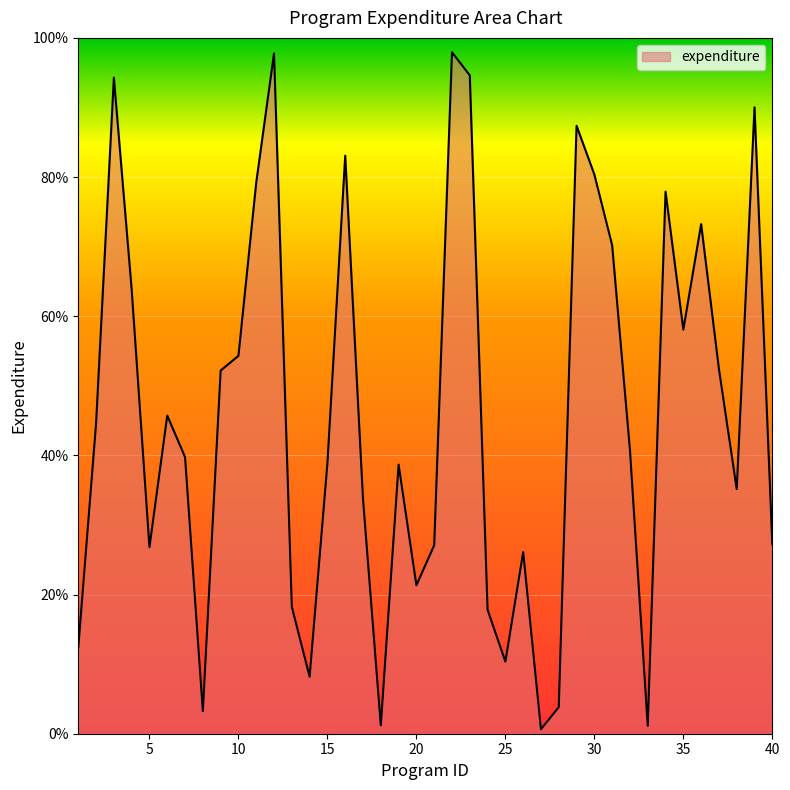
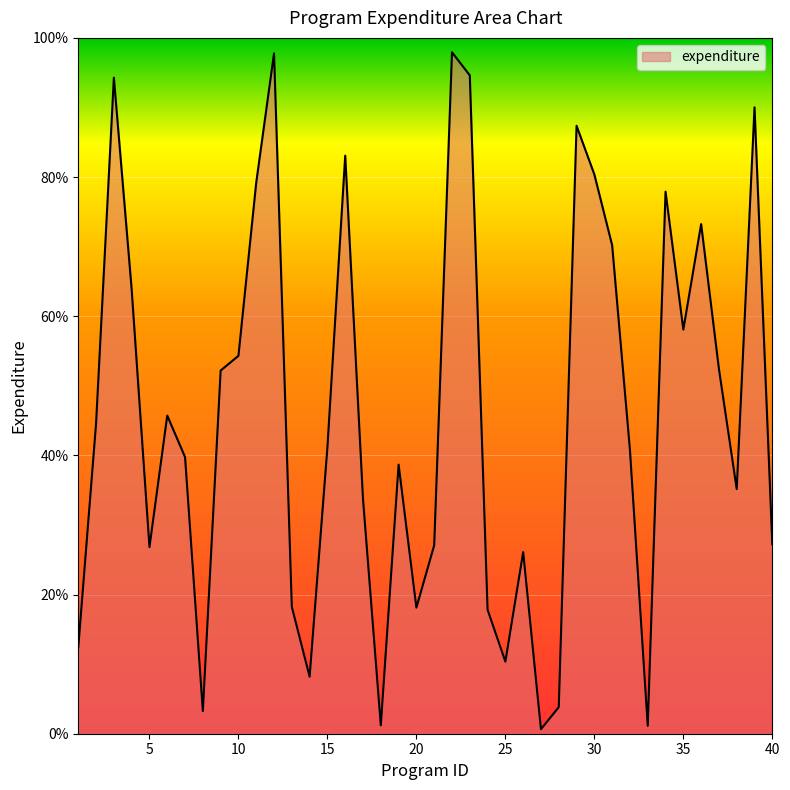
15: 39% -> 41%
20: 21% -> 18%
